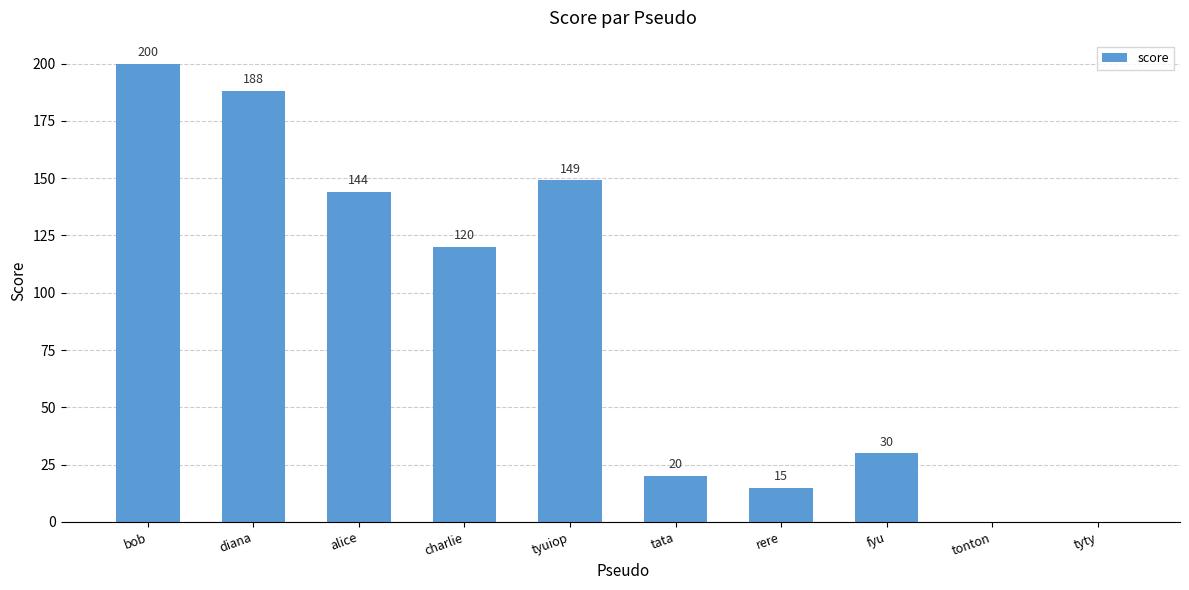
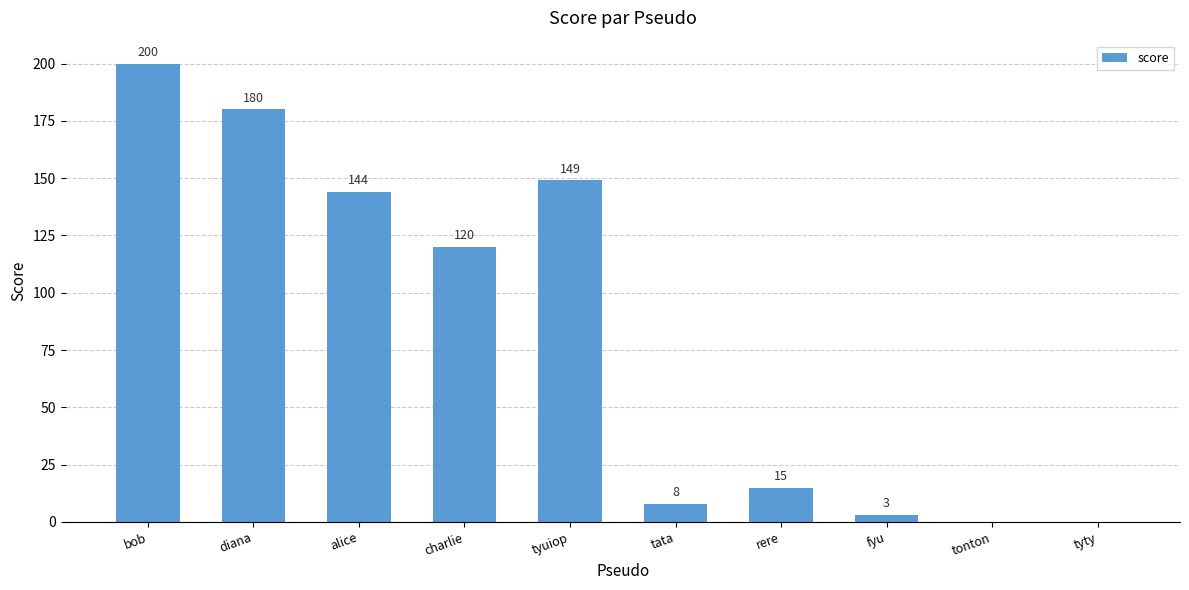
diana: 188 -> 180
tata: 20 -> 8
fyu: 30 -> 3
